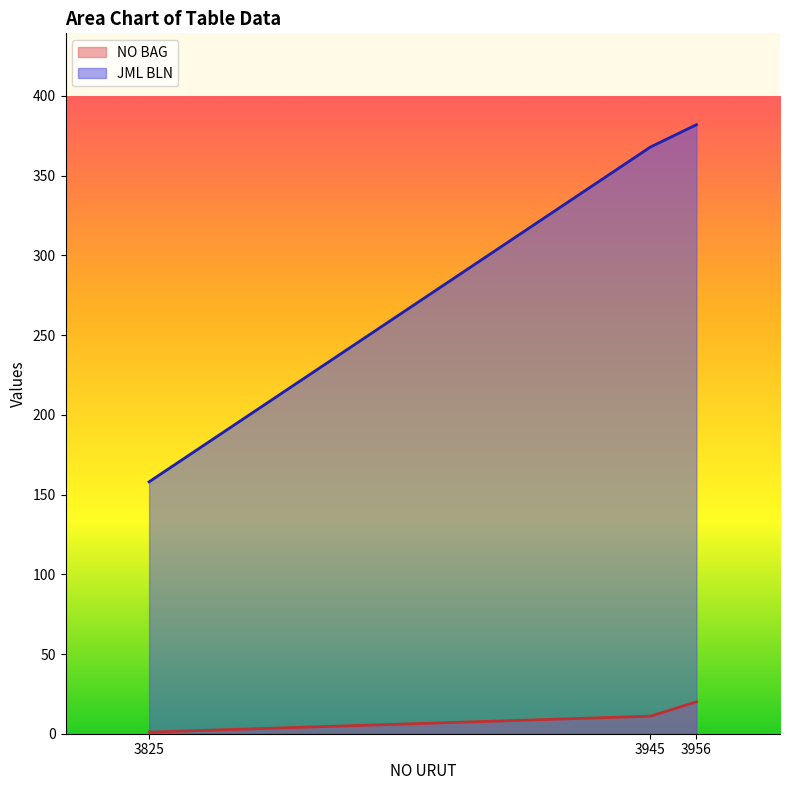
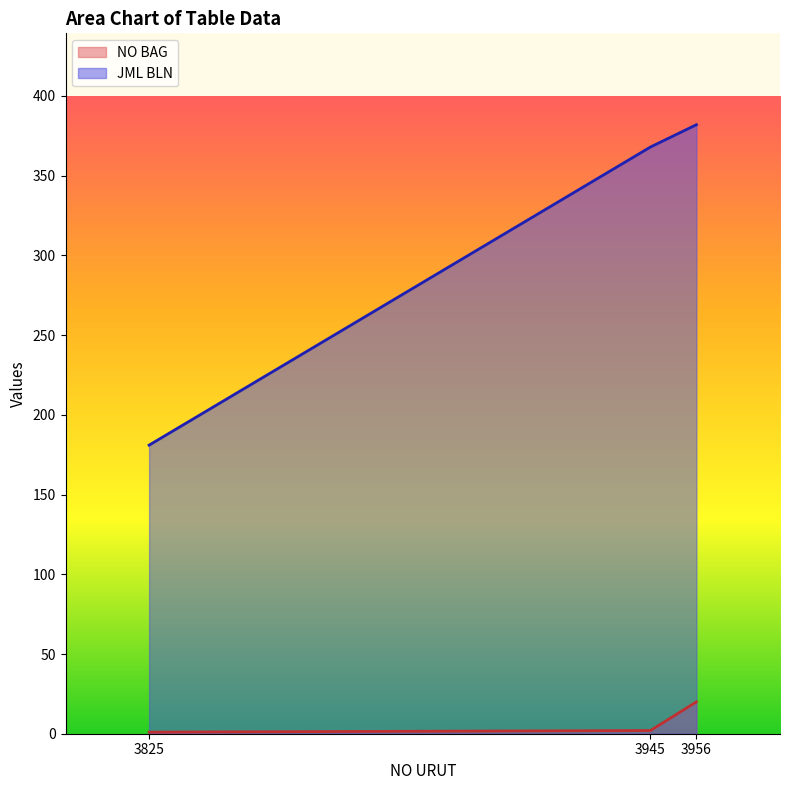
JML BLN, 3825: 158 -> 181
NO BAG, 3945: 11 -> 2
